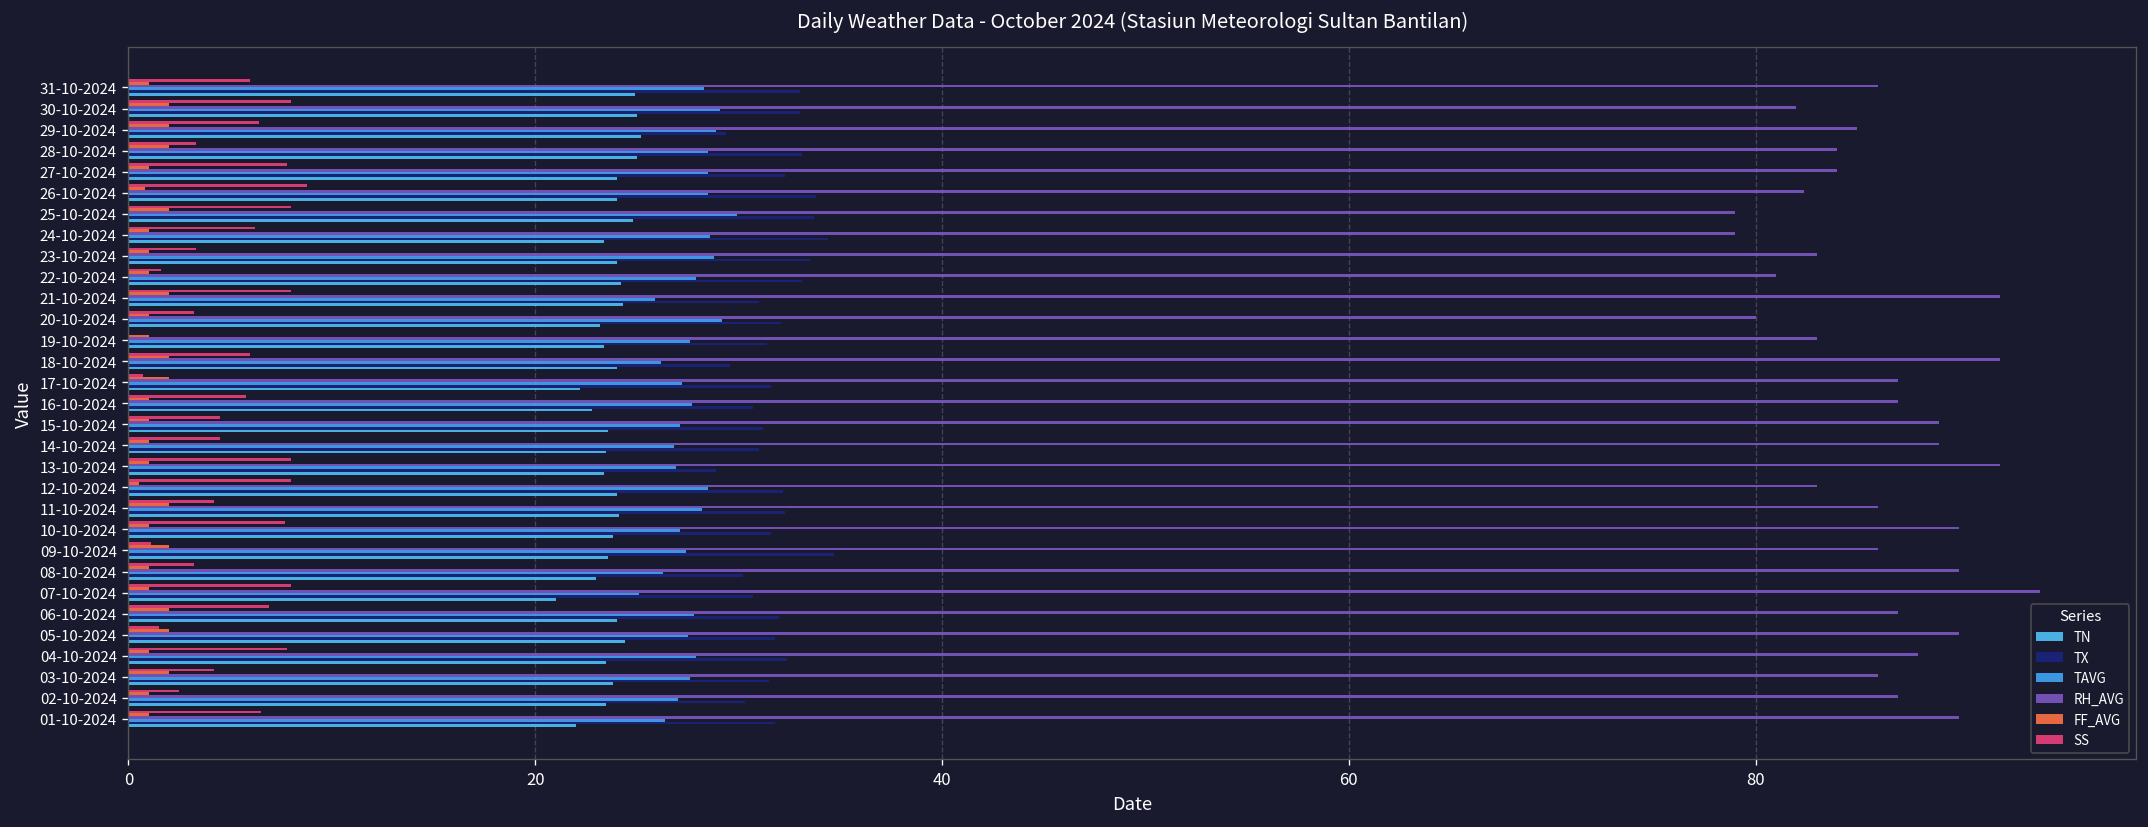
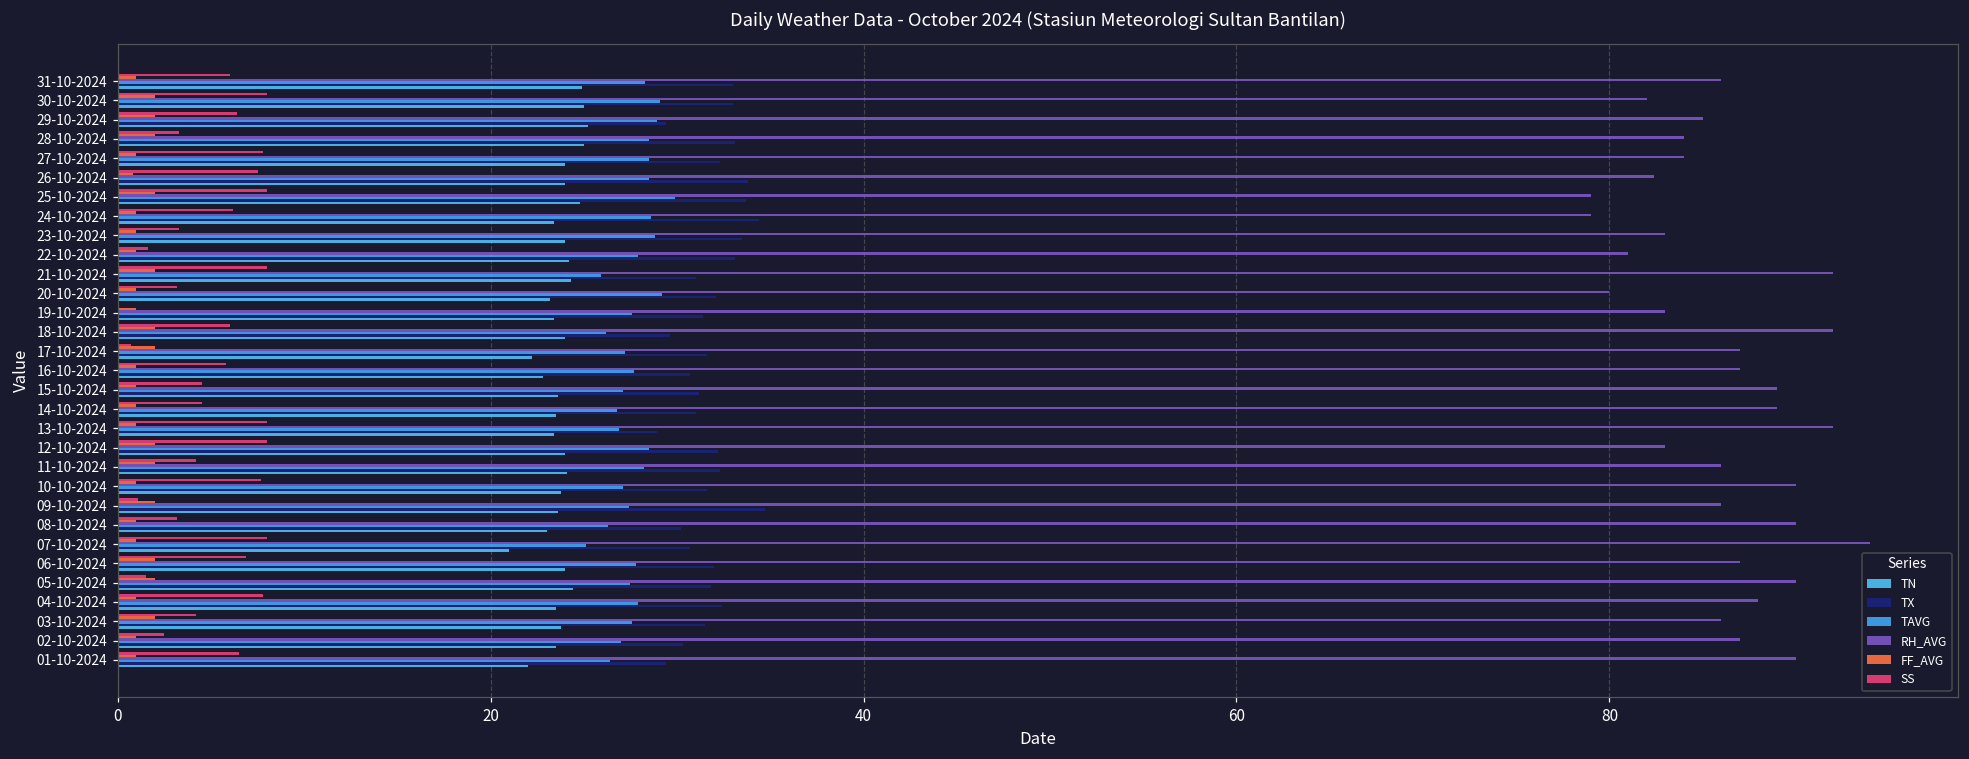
SS, 26-10-2024: 8.8 -> 7.5
FF_AVG, 12-10-2024: 0.5 -> 2.0
TX, 01-10-2024: 31.8 -> 29.4
